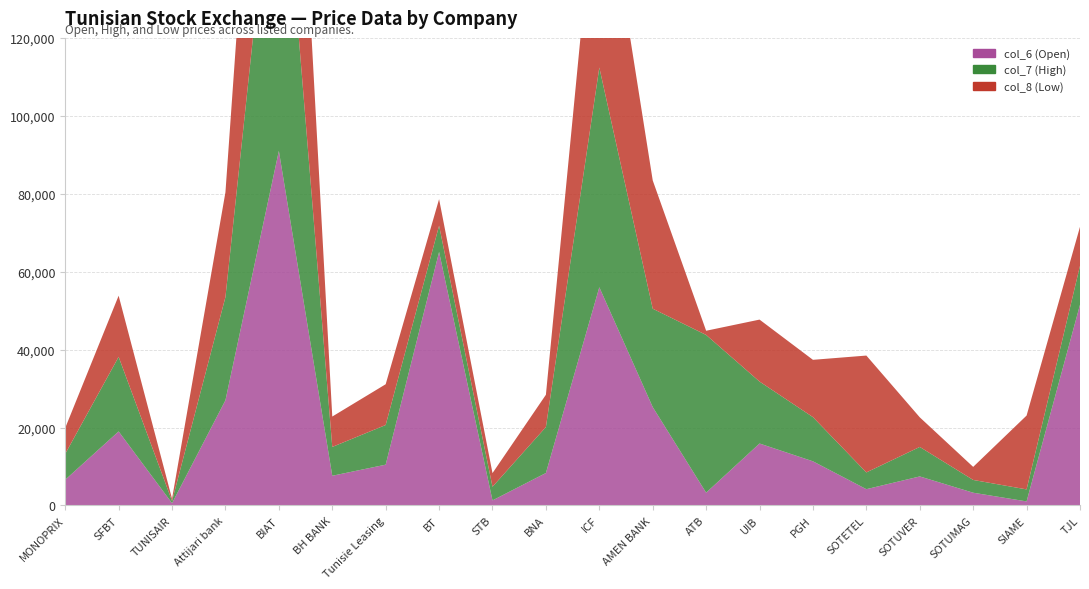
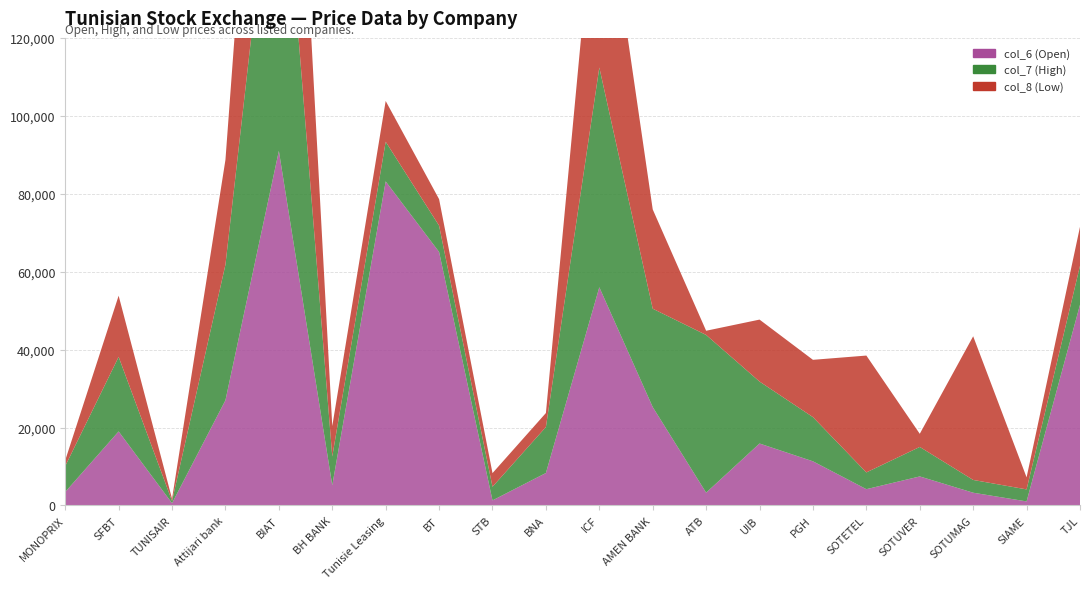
col_6 (Open), MONOPRIX: 7,000 -> 3,000
col_8 (Low), MONOPRIX: 7,000 -> 1,000
col_7 (High), Attijari bank: 27,000 -> 35,000
col_6 (Open), BH BANK: 8,000 -> 5,000
col_6 (Open), Tunisie Leasing: 10,000 -> 83,000
col_8 (Low), BNA: 8,000 -> 4,000
col_8 (Low), AMEN BANK: 33,000 -> 25,000
col_8 (Low), SOTUVER: 8,000 -> 3,000
col_8 (Low), SOTUMAG: 3,000 -> 37,000
col_8 (Low), SIAME: 19,000 -> 3,000
